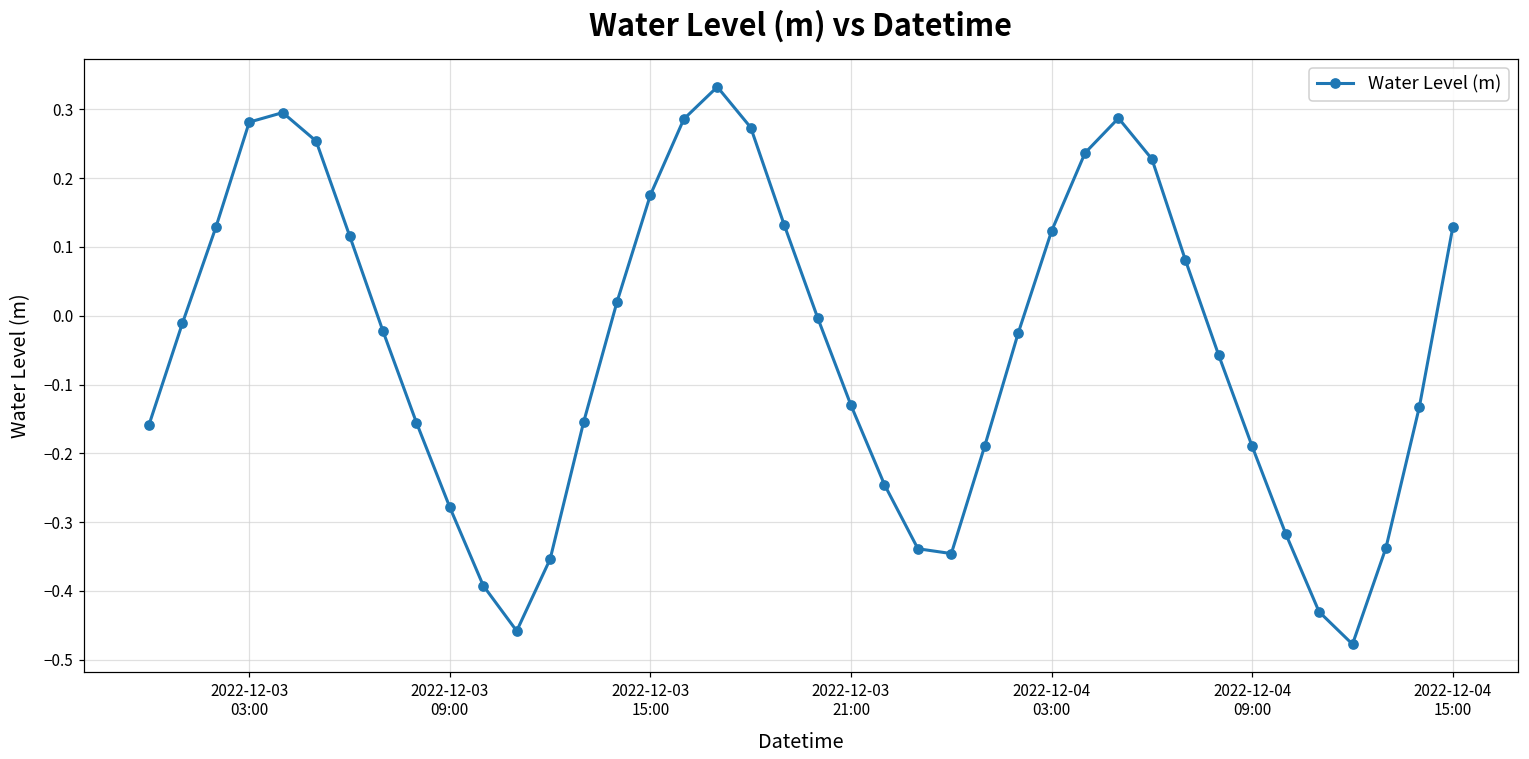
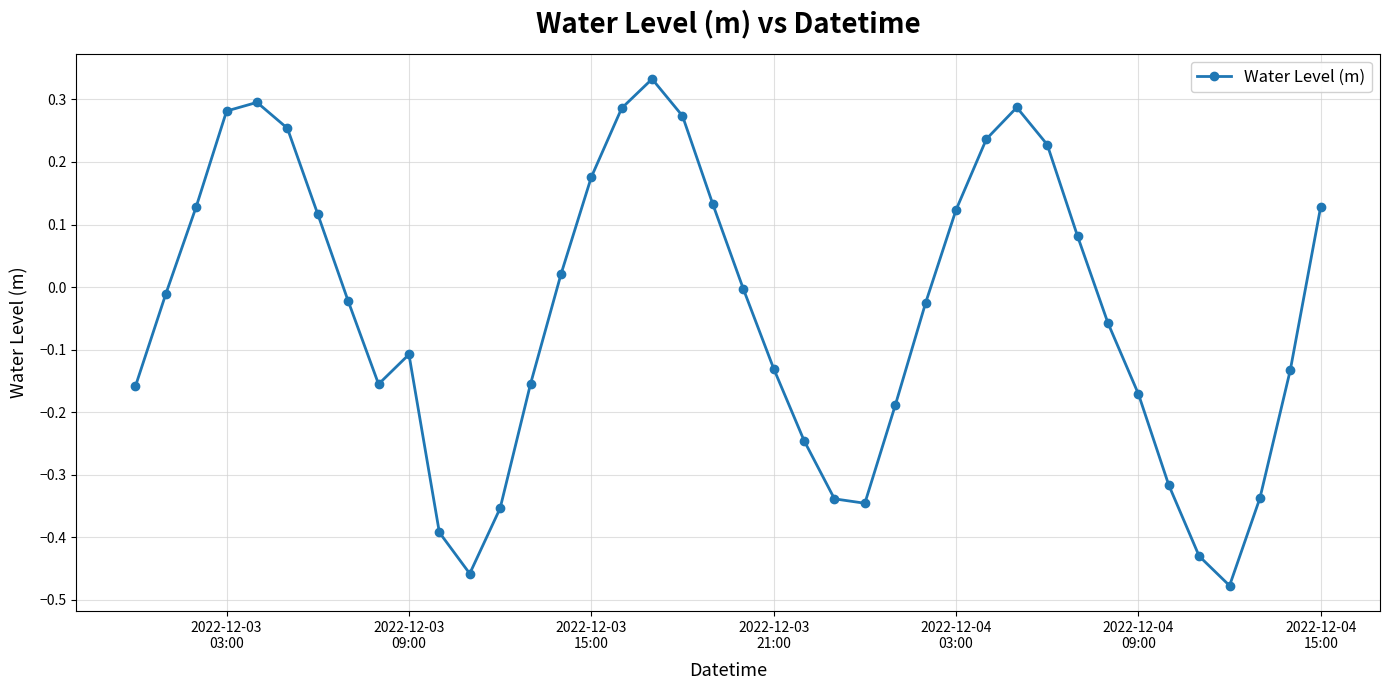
2022-12-03 09:00: -0.28 -> -0.11
2022-12-04 09:00: -0.19 -> -0.17
